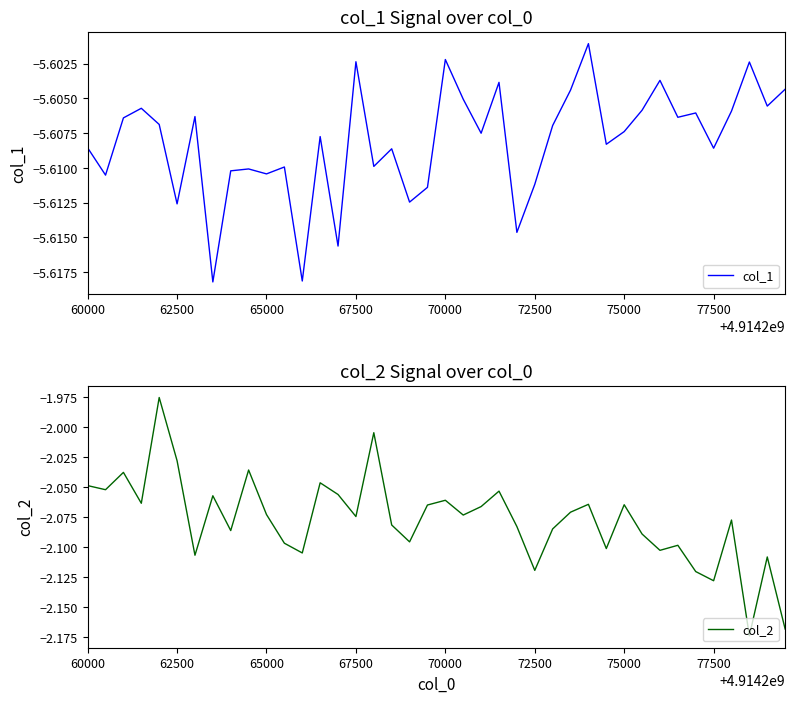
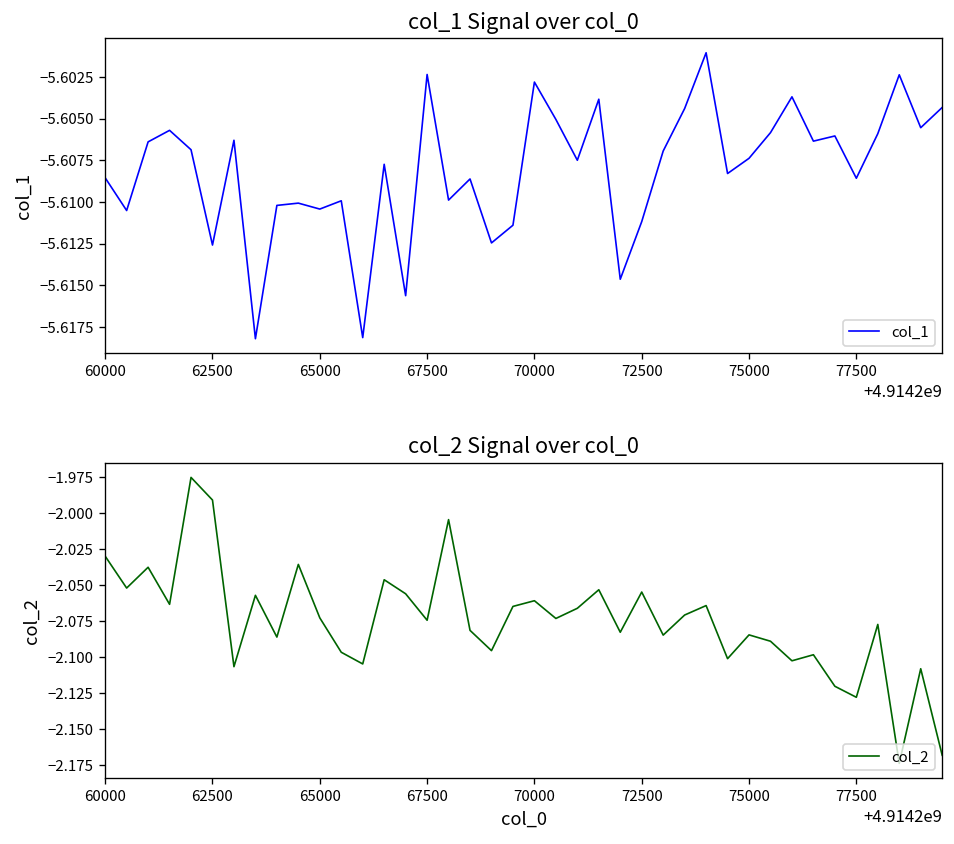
col_1 Signal over col_0, 70000: -5.6022 -> -5.6028
col_2 Signal over col_0, 60000: -2.049 -> -2.030
col_2 Signal over col_0, 62500: -2.028 -> -1.991
col_2 Signal over col_0, 72500: -2.119 -> -2.055
col_2 Signal over col_0, 75000: -2.065 -> -2.085
